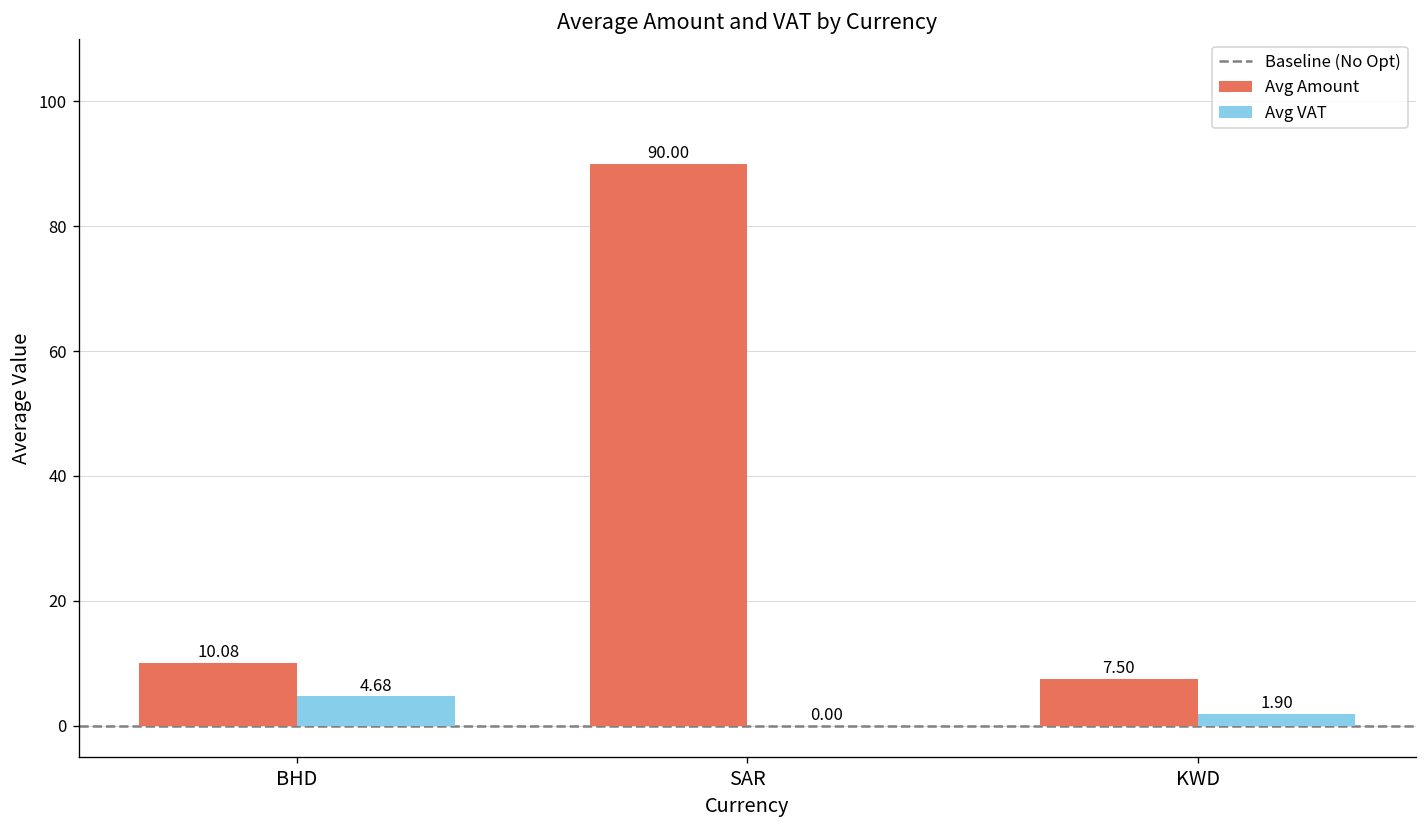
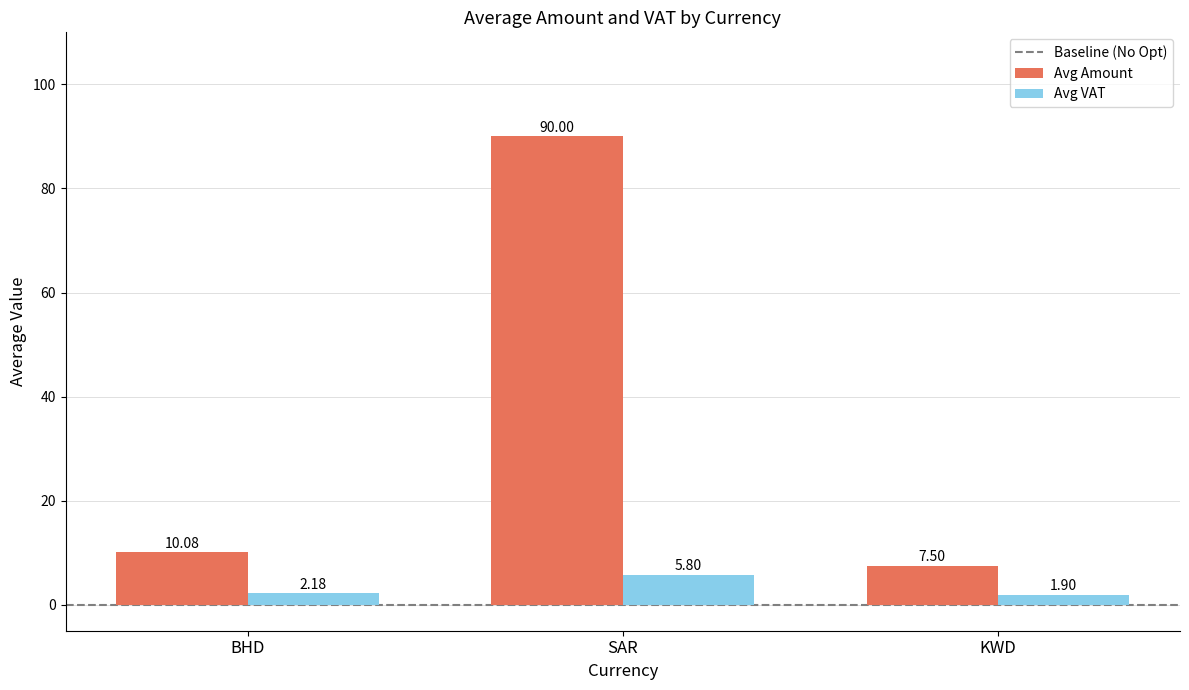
Avg VAT, BHD: 4.68 -> 2.18
Avg VAT, SAR: 0.00 -> 5.80
